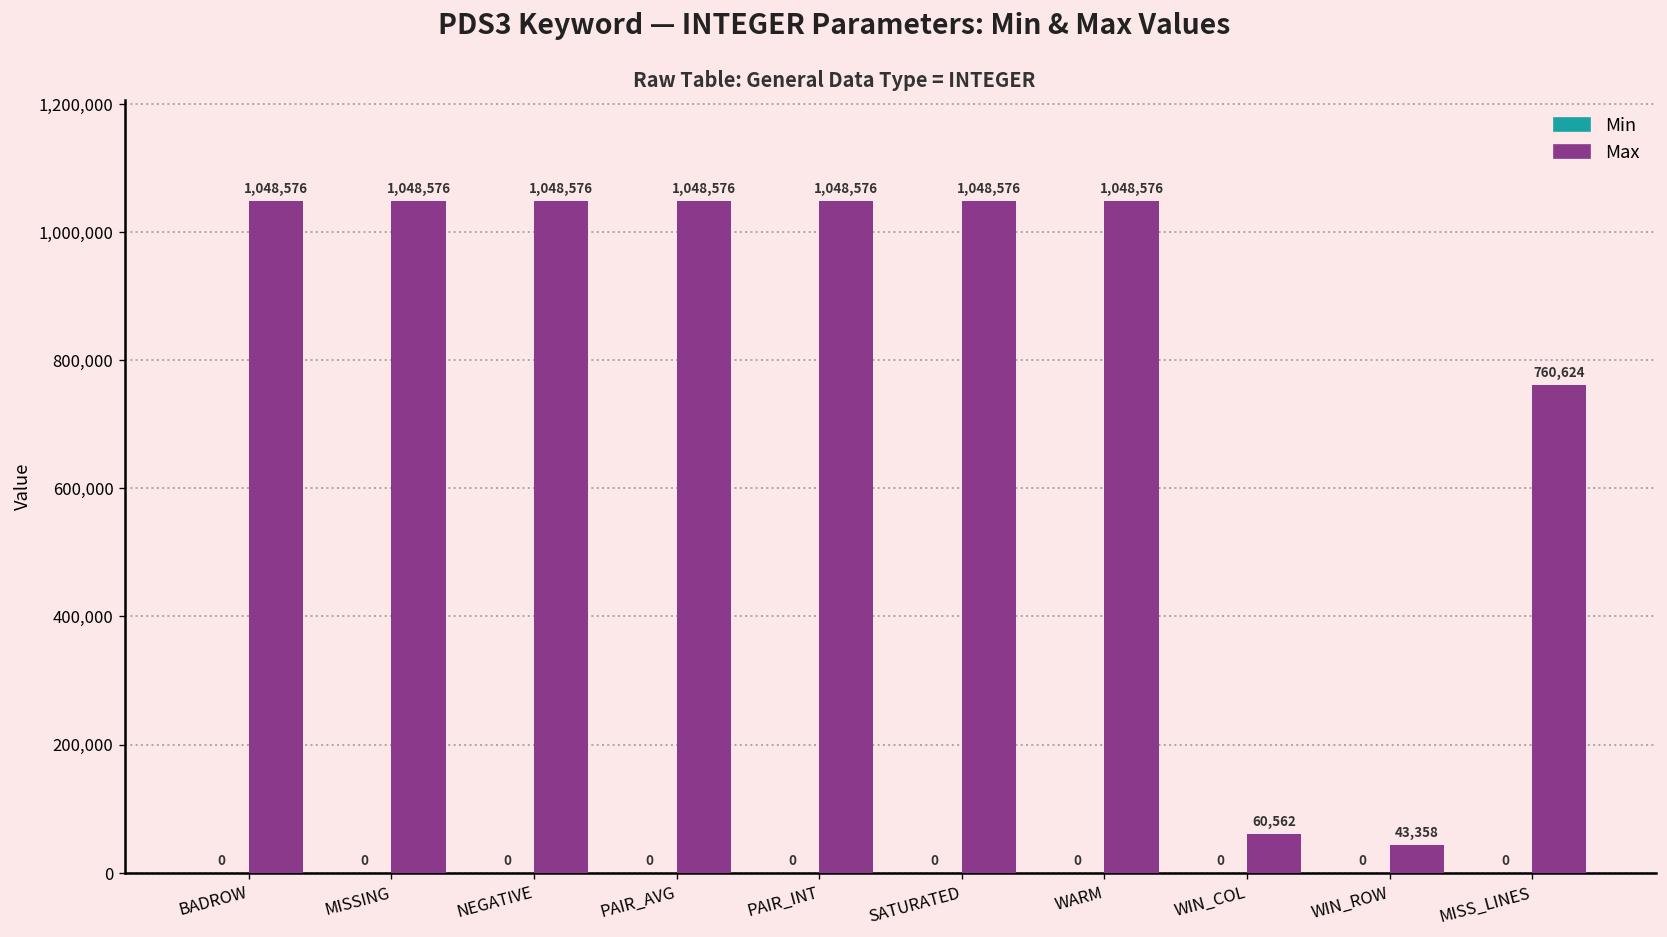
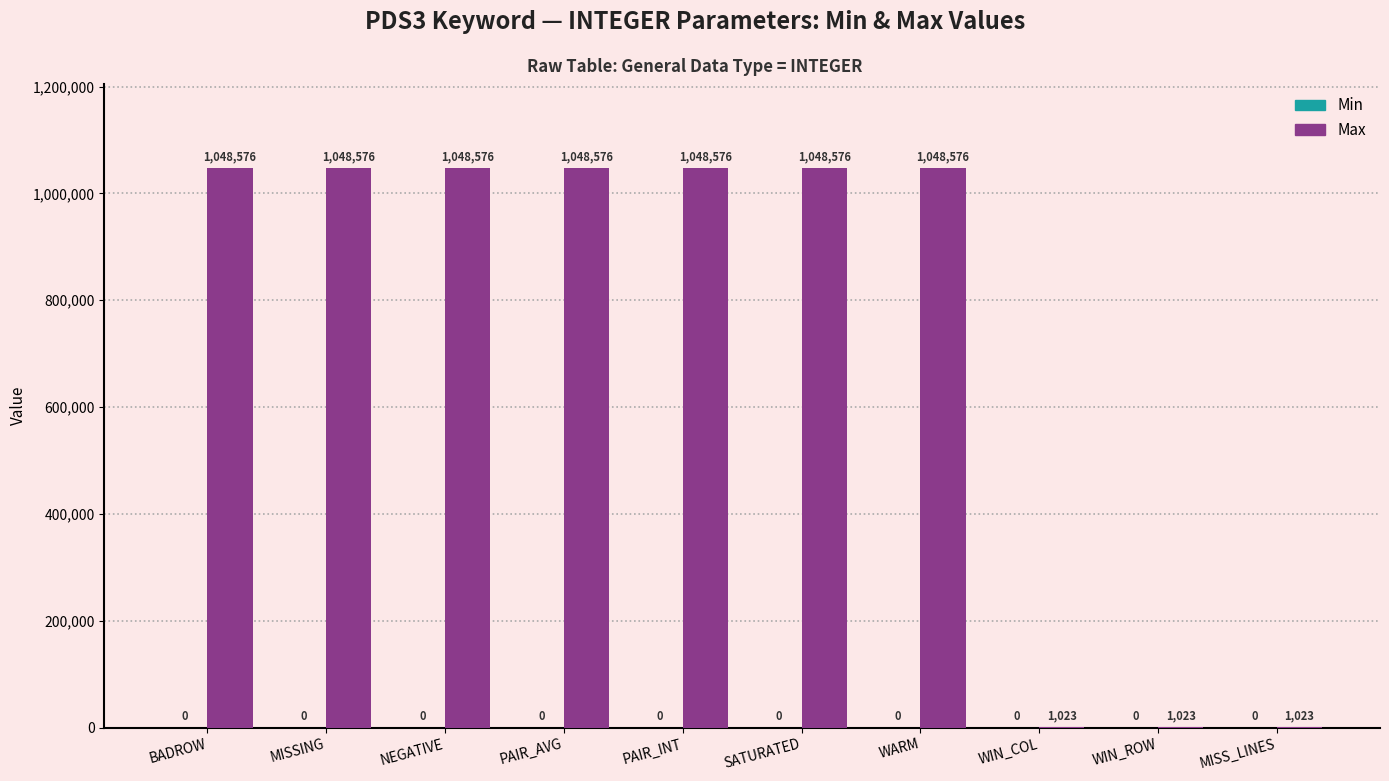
Max, WIN_COL: 60,562 -> 1,023
Max, WIN_ROW: 43,358 -> 1,023
Max, MISS_LINES: 760,624 -> 1,023
